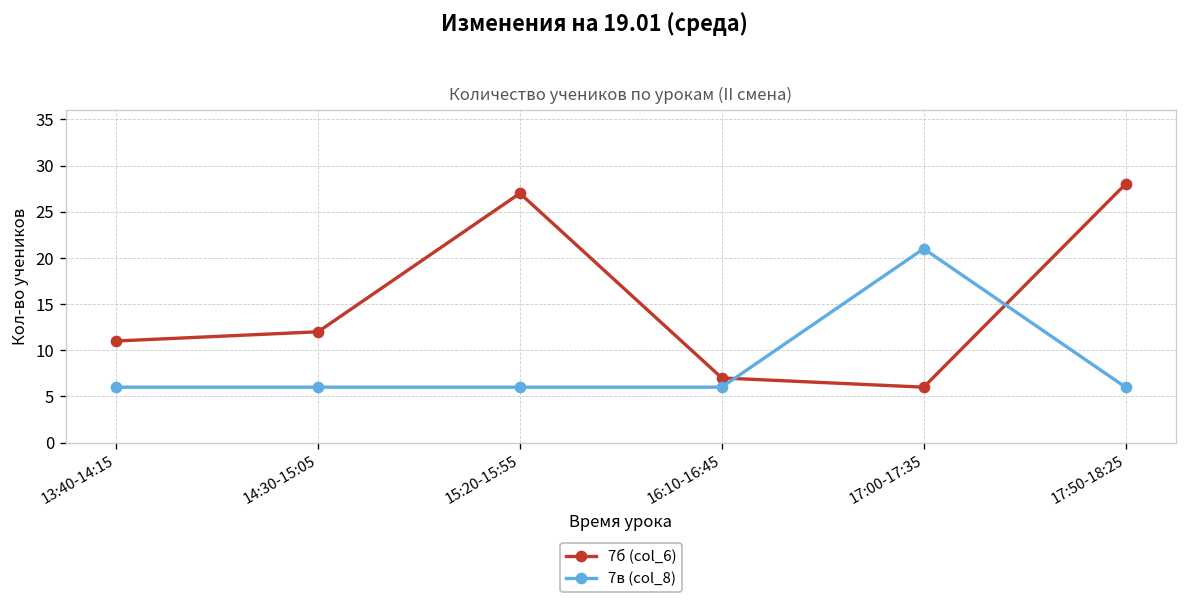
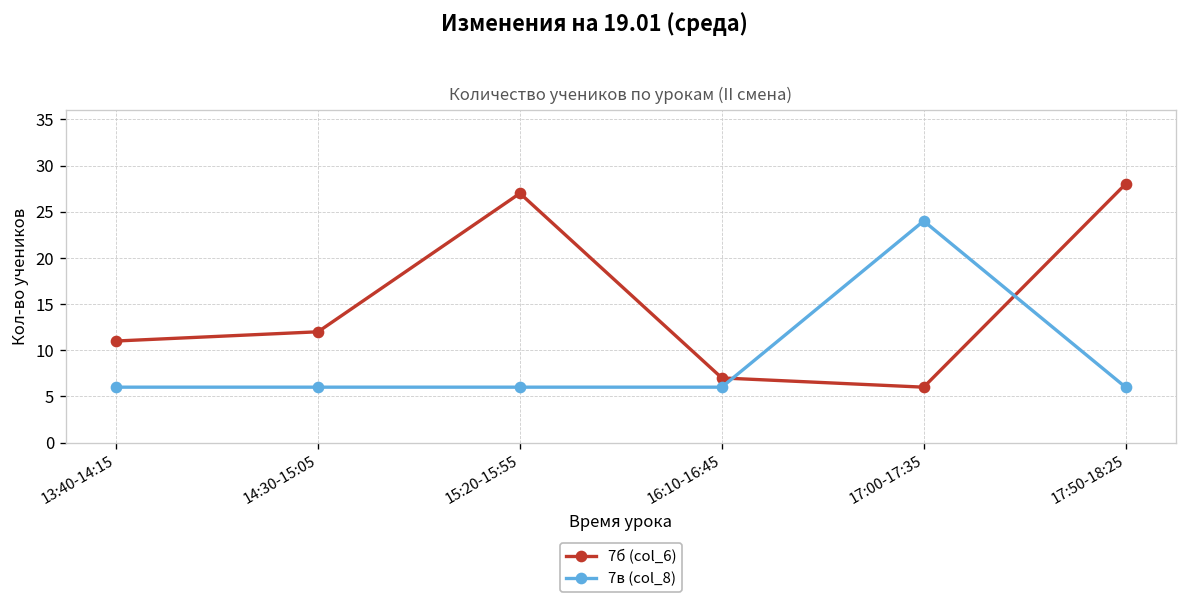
7в (col_8), 17:00-17:35: 21 -> 24
